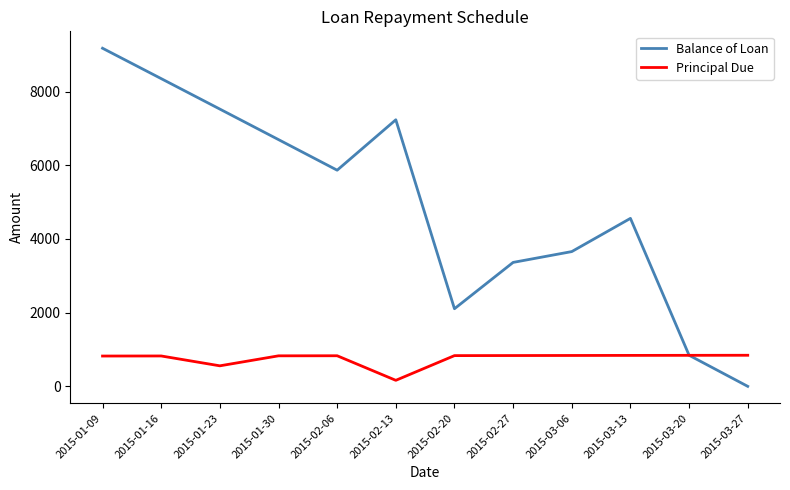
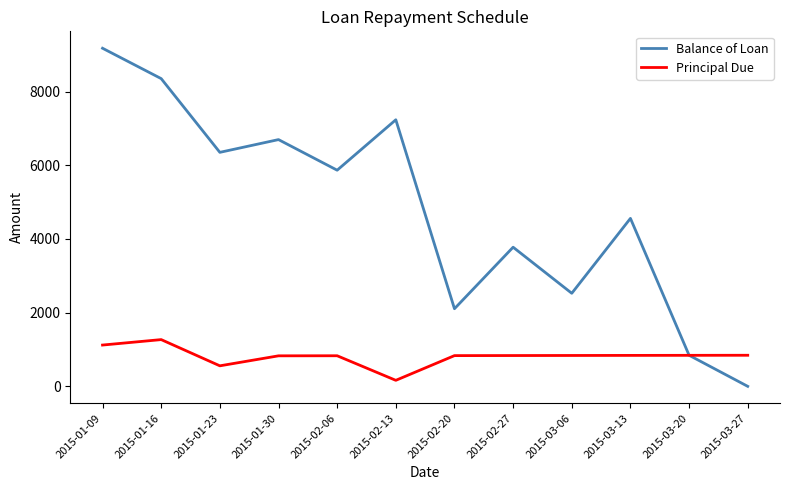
Principal Due, 2015-01-09: 800 -> 1100
Principal Due, 2015-01-16: 800 -> 1300
Balance of Loan, 2015-01-23: 7500 -> 6400
Balance of Loan, 2015-02-27: 3400 -> 3800
Balance of Loan, 2015-03-06: 3700 -> 2500
